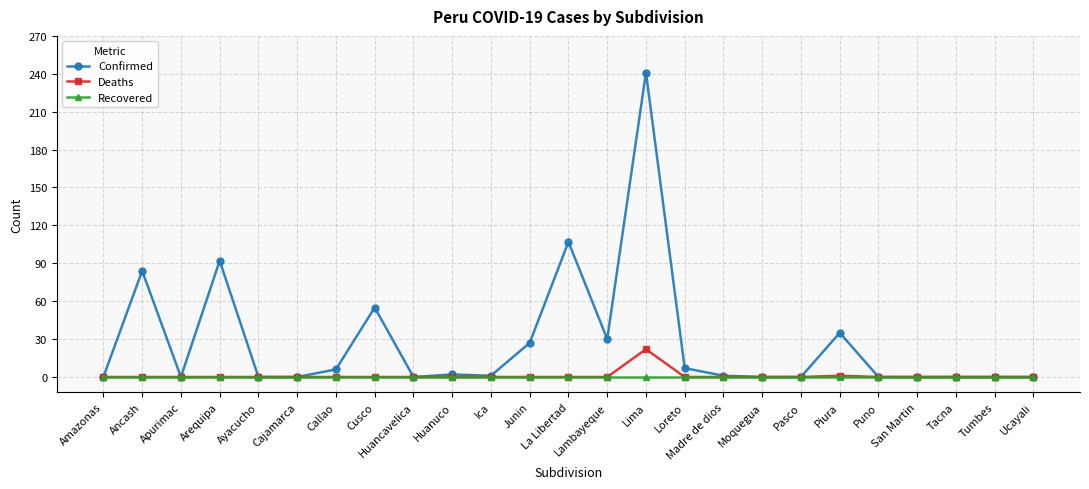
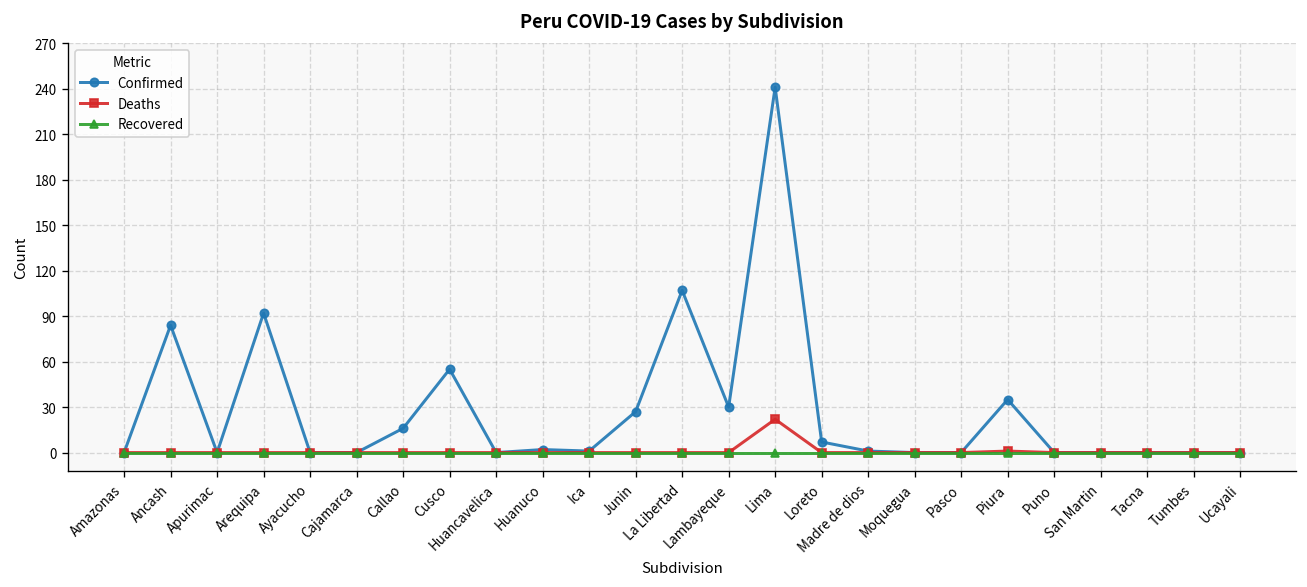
Confirmed, Callao: 6 -> 16
